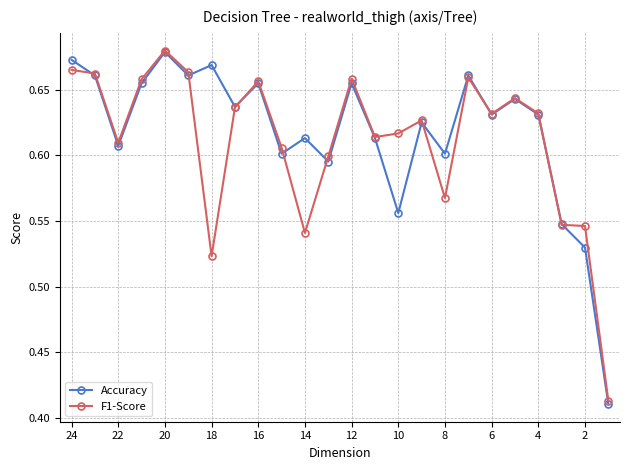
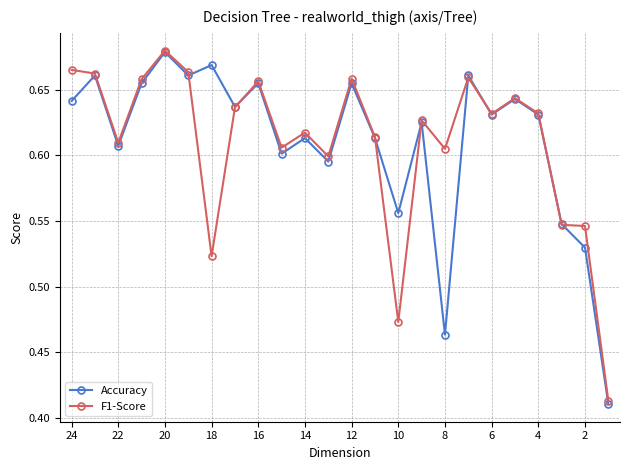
Accuracy, 24: 0.673 -> 0.641
F1-Score, 14: 0.541 -> 0.617
F1-Score, 10: 0.617 -> 0.473
Accuracy, 8: 0.601 -> 0.464
F1-Score, 8: 0.567 -> 0.605
